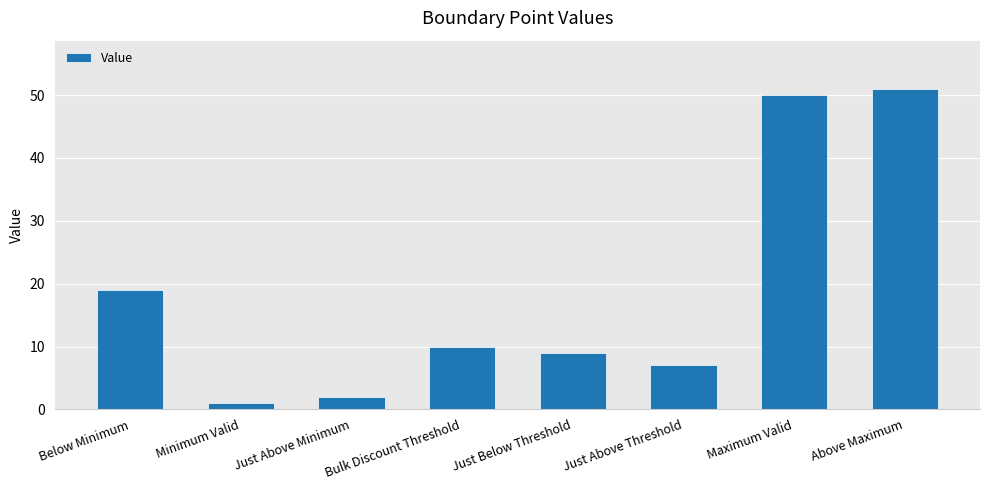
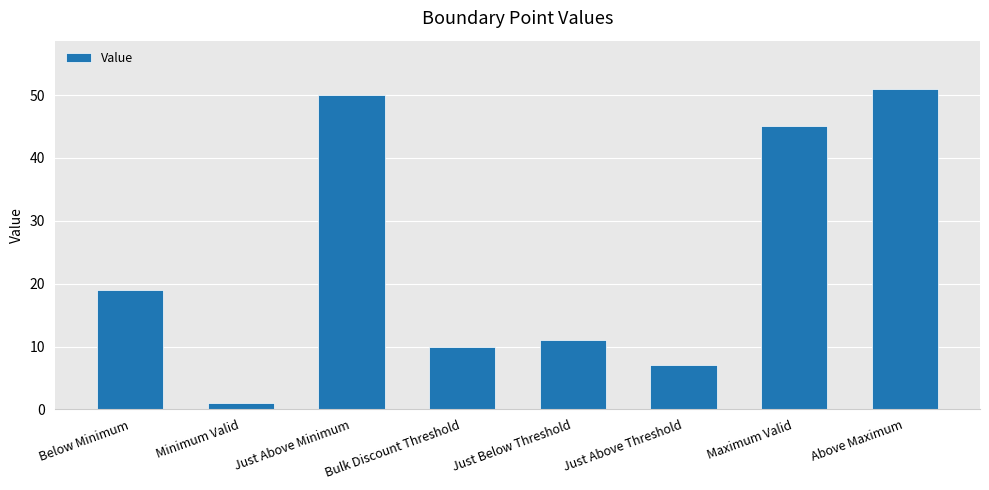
Just Above Minimum: 2 -> 50
Just Below Threshold: 9 -> 11
Maximum Valid: 50 -> 45
